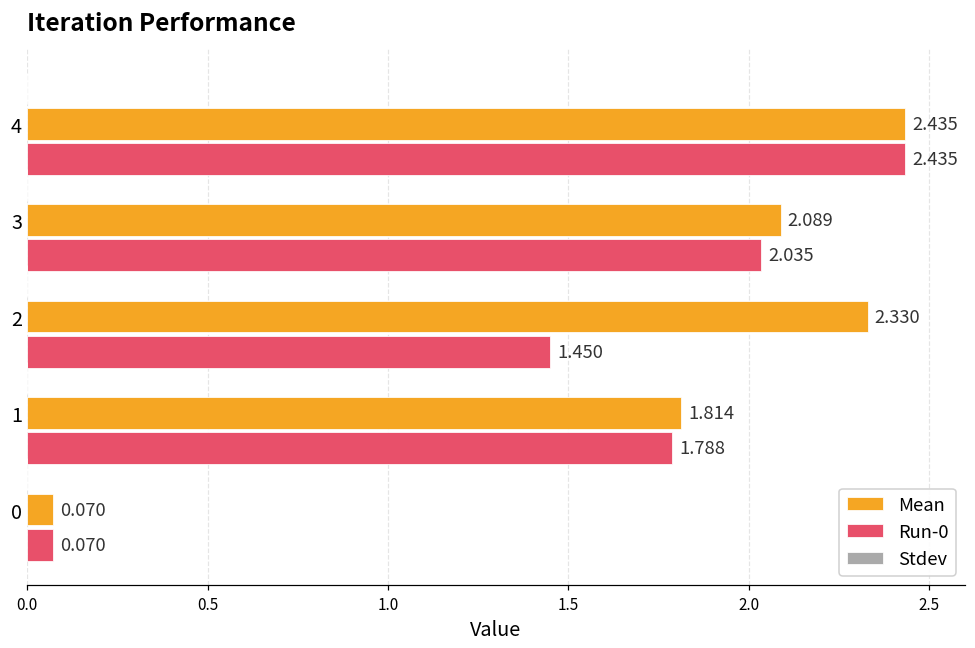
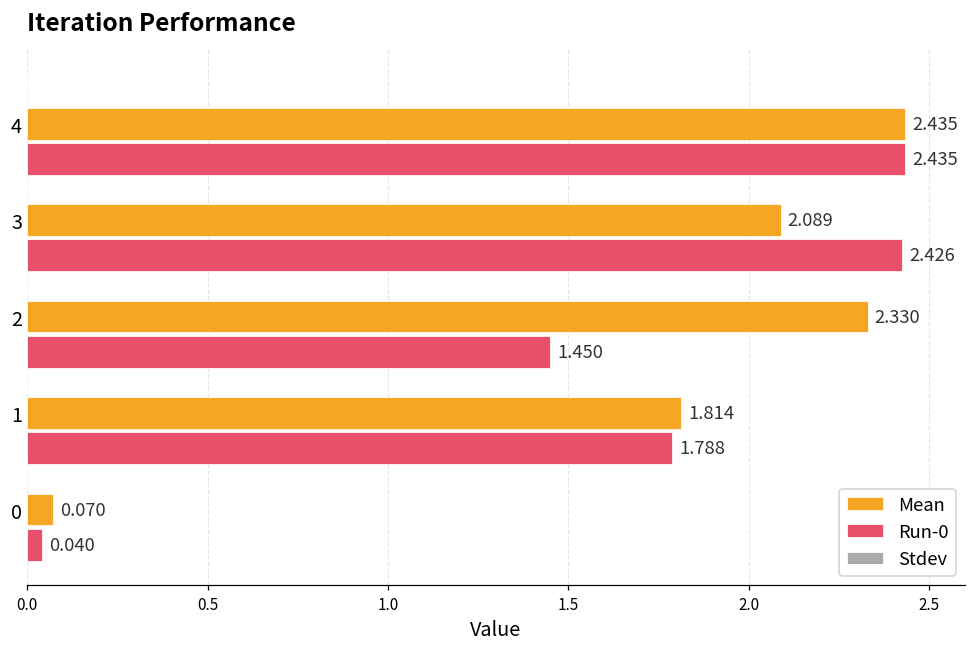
Run-0, 3: 2.035 -> 2.426
Run-0, 0: 0.070 -> 0.040
